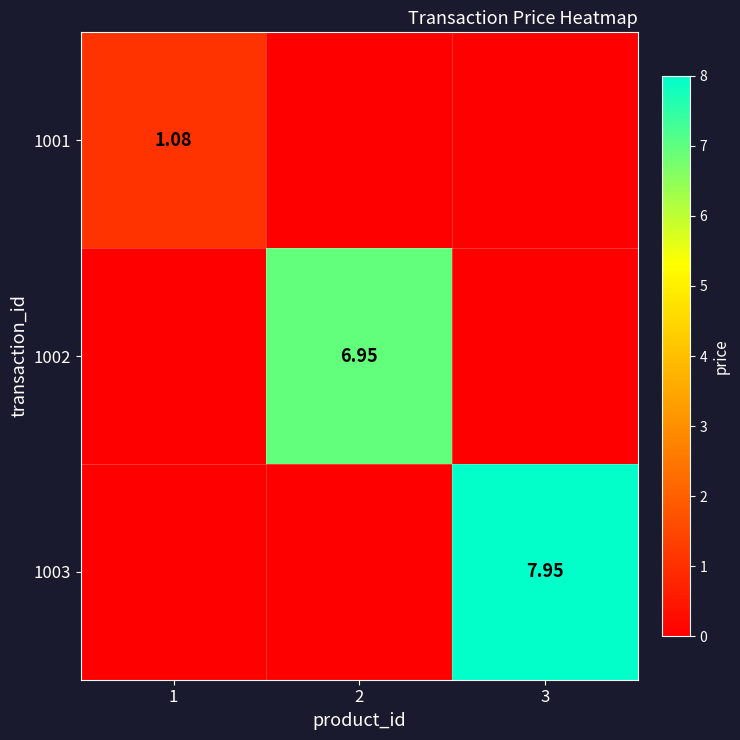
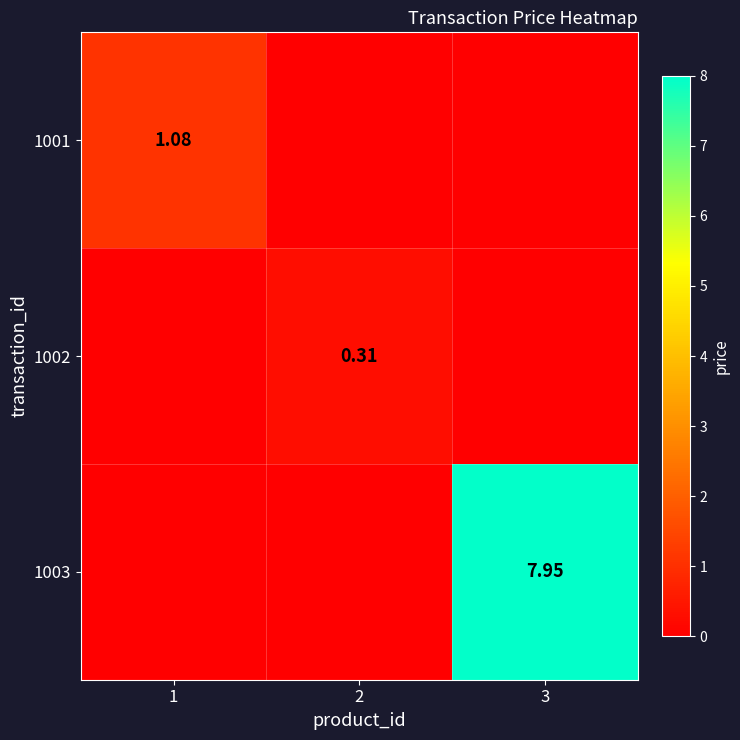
1002, 2: 6.95 -> 0.31
